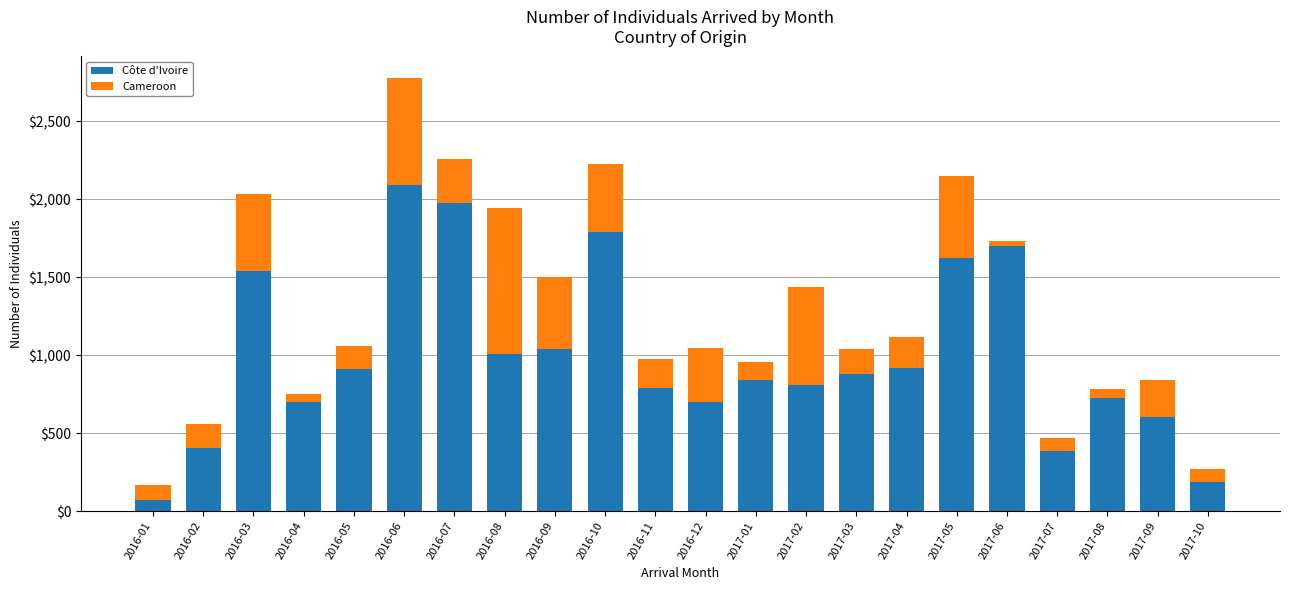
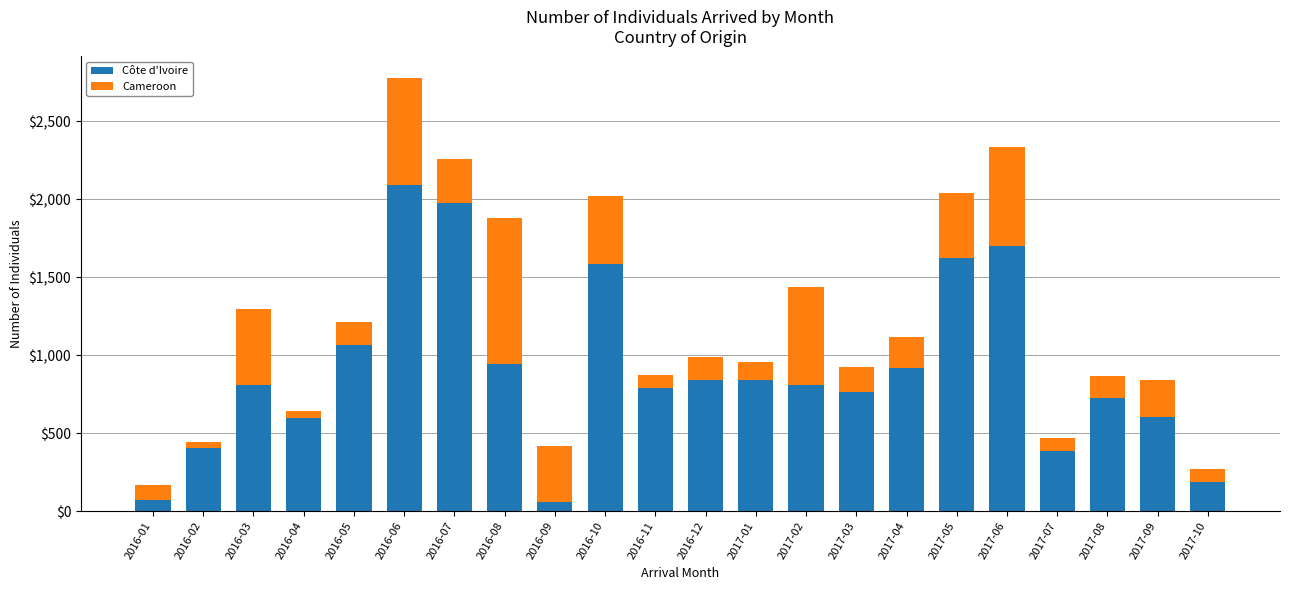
Cameroon, 2016-02: $160 -> $40
Côte d'Ivoire, 2016-03: $1,540 -> $810
Côte d'Ivoire, 2016-04: $700 -> $600
Côte d'Ivoire, 2016-05: $910 -> $1,070
Côte d'Ivoire, 2016-08: $1,010 -> $940
Côte d'Ivoire, 2016-09: $1,040 -> $60
Cameroon, 2016-09: $460 -> $360
Côte d'Ivoire, 2016-10: $1,790 -> $1,590
Cameroon, 2016-11: $190 -> $90
Côte d'Ivoire, 2016-12: $700 -> $840
Cameroon, 2016-12: $350 -> $150
Côte d'Ivoire, 2017-03: $880 -> $770
Cameroon, 2017-05: $530 -> $420
Cameroon, 2017-06: $30 -> $640
Cameroon, 2017-08: $60 -> $140
